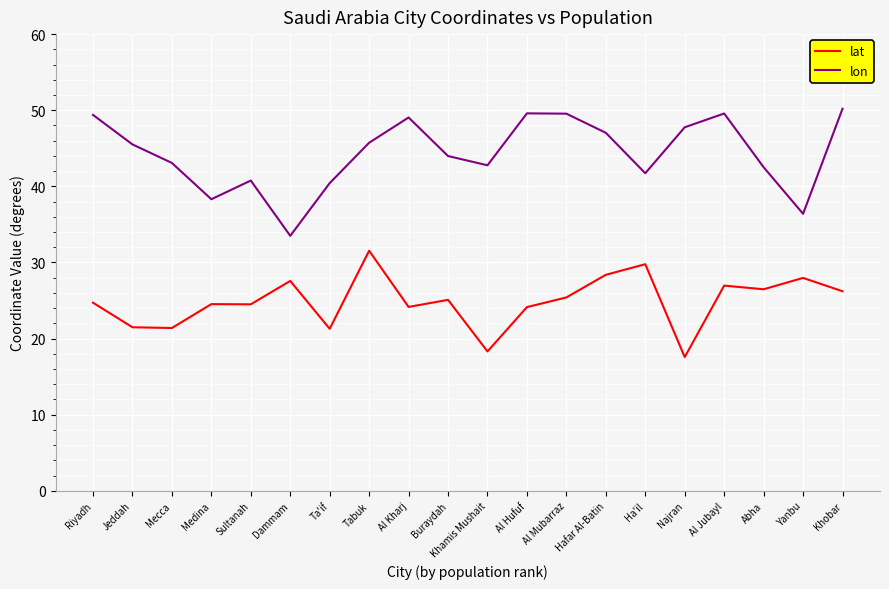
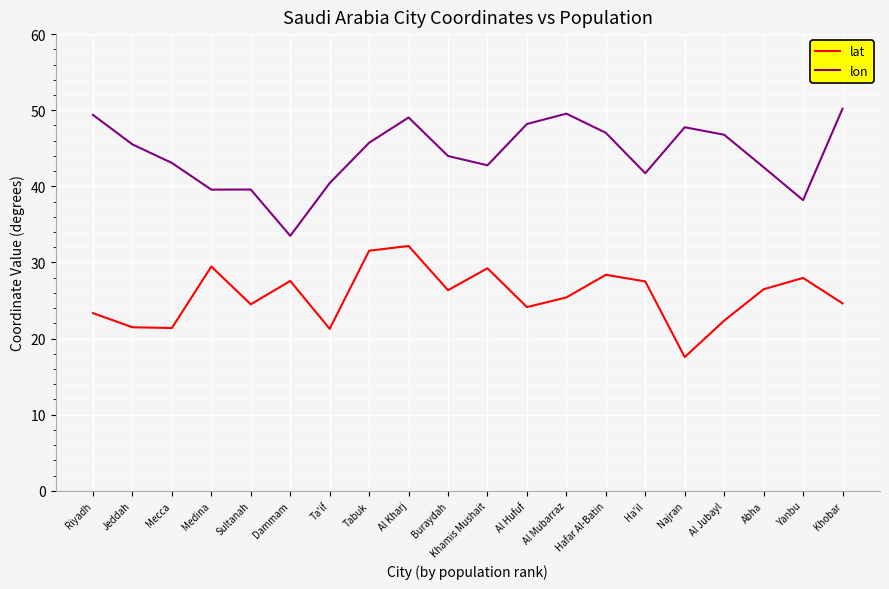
lat, Riyadh: 25 -> 23
lat, Medina: 25 -> 29
lon, Medina: 38 -> 40
lon, Sultanah: 41 -> 40
lat, Al Kharj: 24 -> 32
lat, Buraydah: 25 -> 26
lat, Khamis Mushait: 18 -> 29
lon, Al Hufuf: 50 -> 48
lat, Ha'il: 30 -> 28
lat, Al Jubayl: 27 -> 22
lon, Al Jubayl: 50 -> 47
lon, Yanbu: 36 -> 38
lat, Khobar: 26 -> 25
